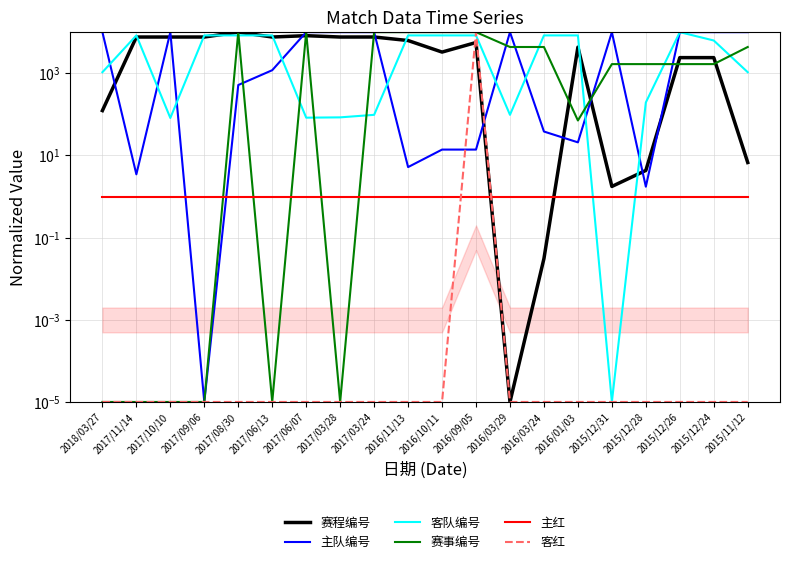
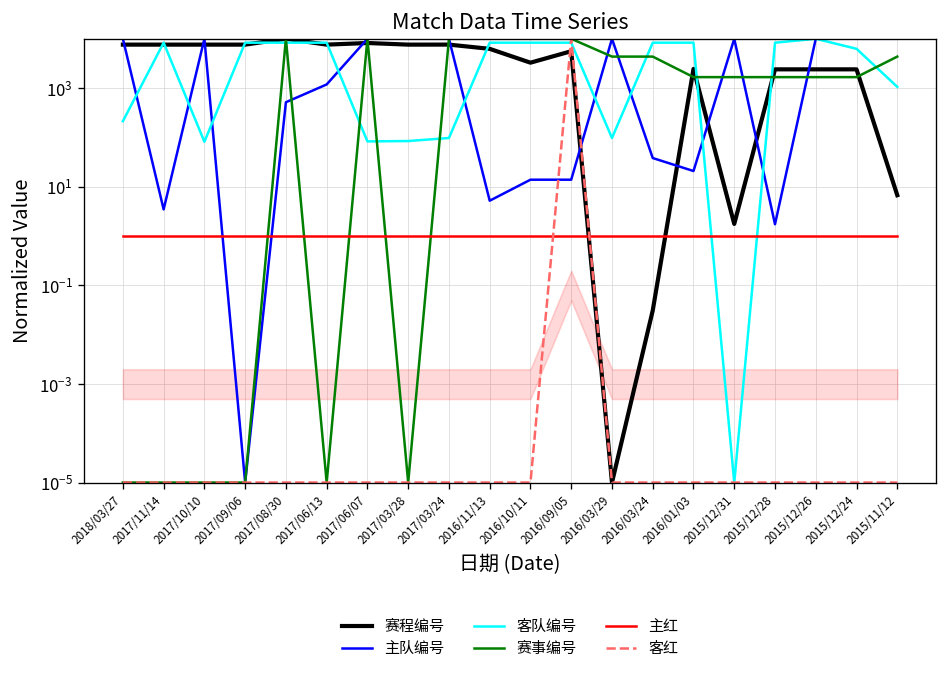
赛程编号, 2018/03/27: 120 -> 8000
客队编号, 2018/03/27: 1100 -> 200
赛程编号, 2016/01/03: 4000 -> 2000
赛事编号, 2016/01/03: 70 -> 1700
赛程编号, 2015/12/28: 4 -> 2000
客队编号, 2015/12/28: 200 -> 8000
